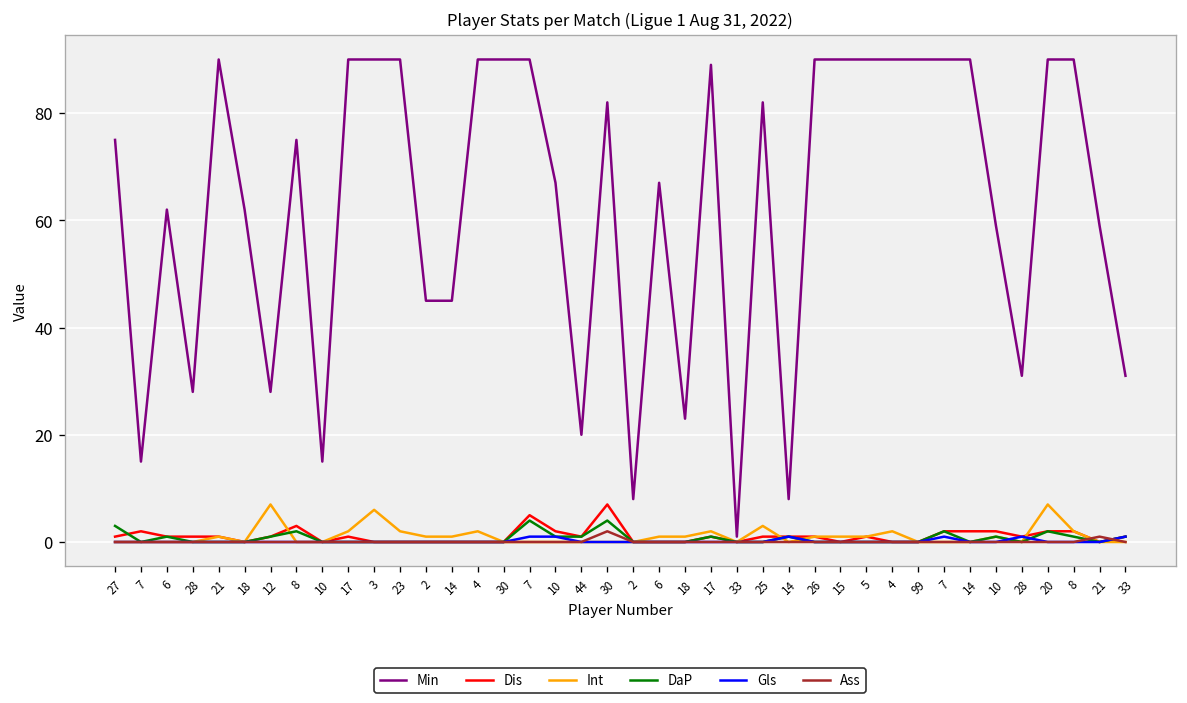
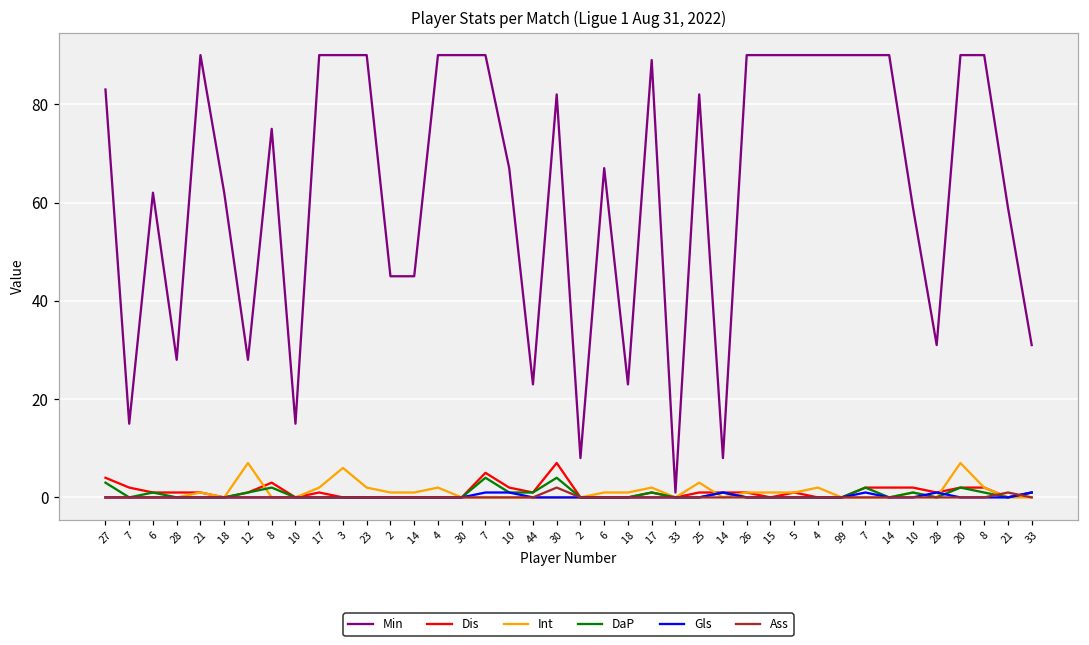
Min, 27: 75 -> 83
Dis, 27: 1 -> 4
Min, 44: 20 -> 23
